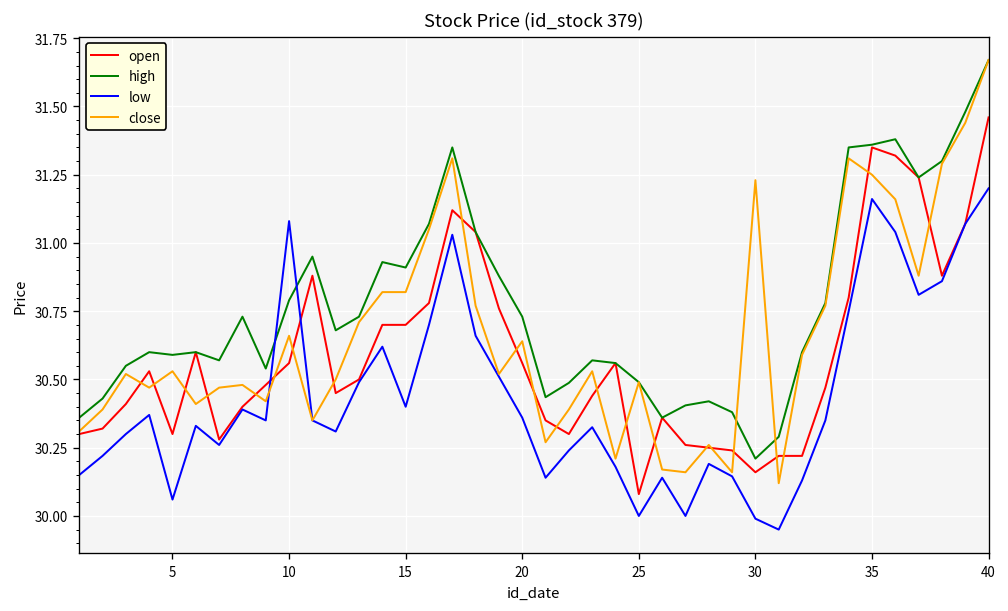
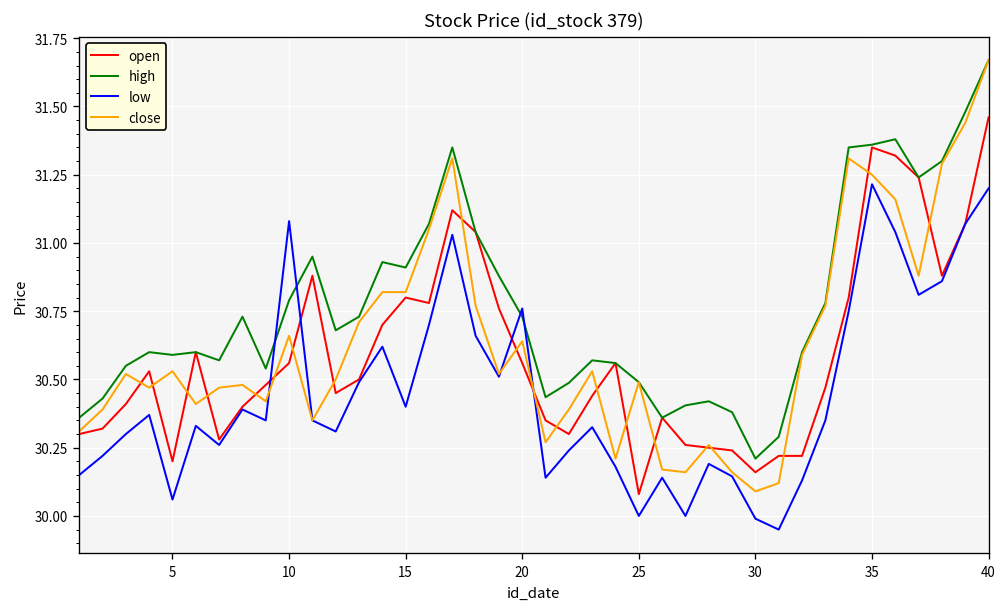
open, 5: 30.3 -> 30.2
open, 15: 30.7 -> 30.8
low, 20: 30.36 -> 30.76
close, 30: 31.23 -> 30.09
low, 35: 31.16 -> 31.22
